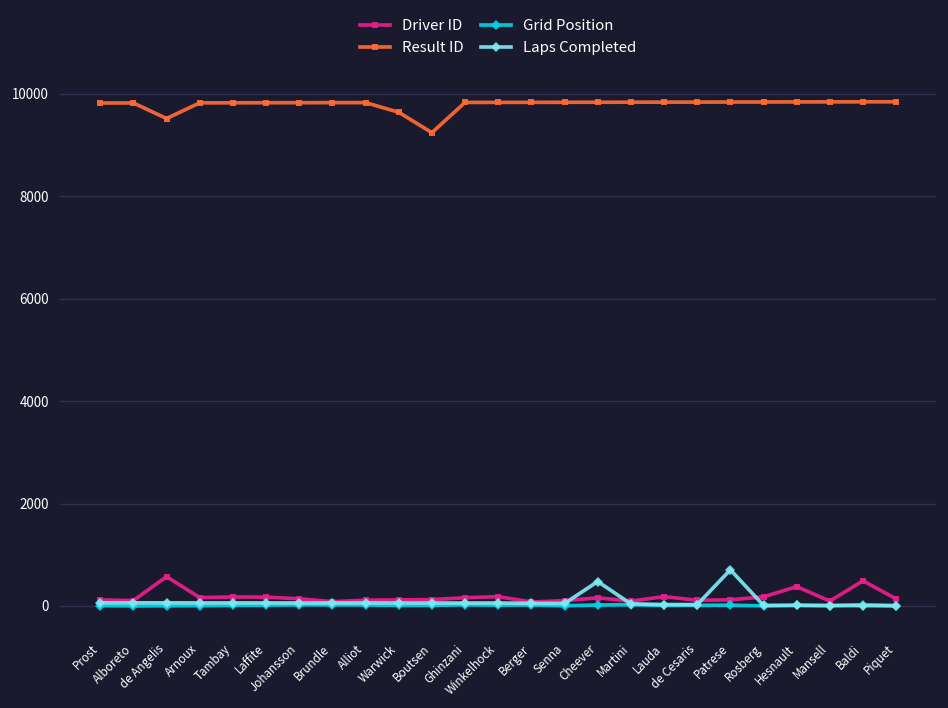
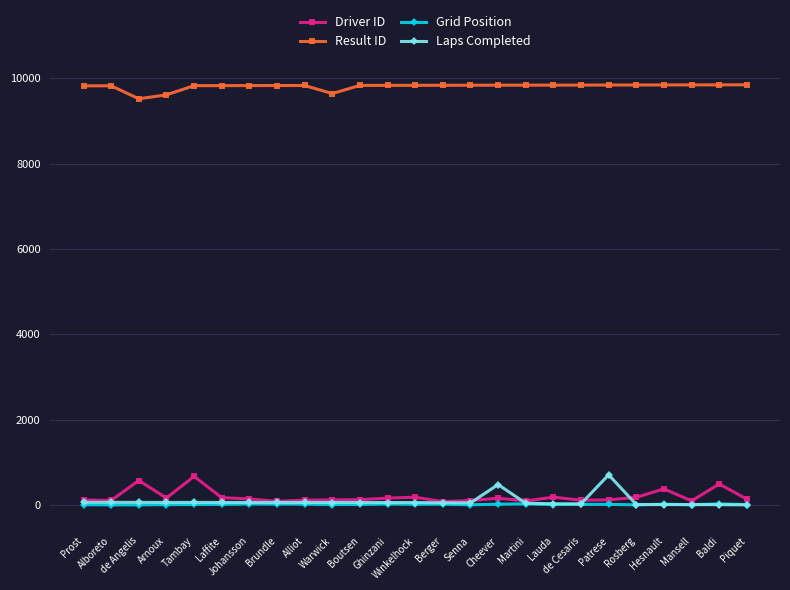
Result ID, Arnoux: 9800 -> 9600
Driver ID, Tambay: 200 -> 700
Result ID, Boutsen: 9200 -> 9800
